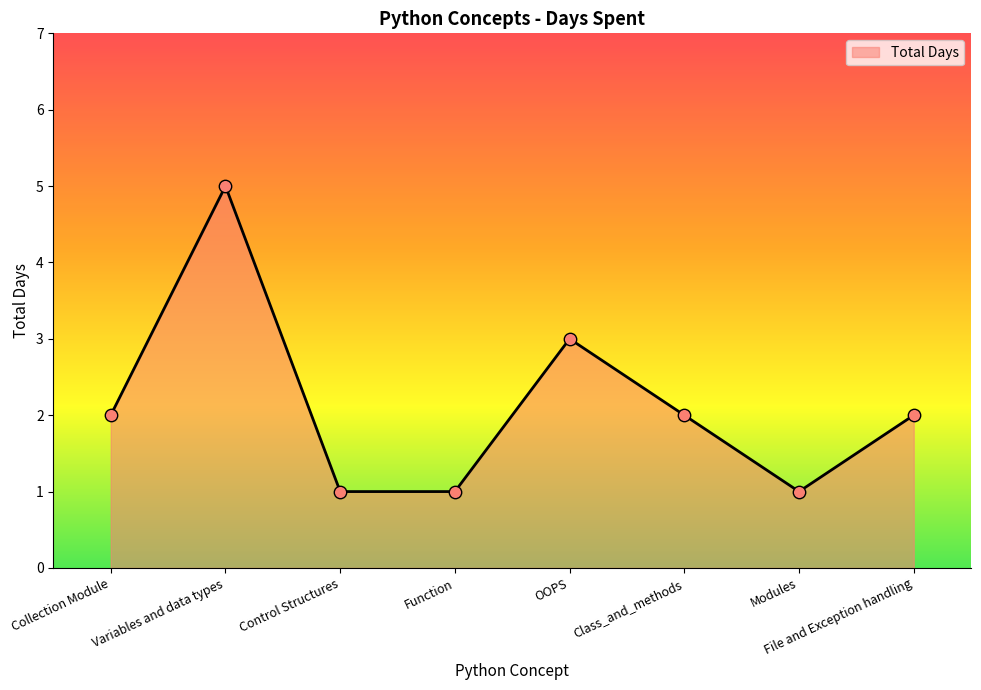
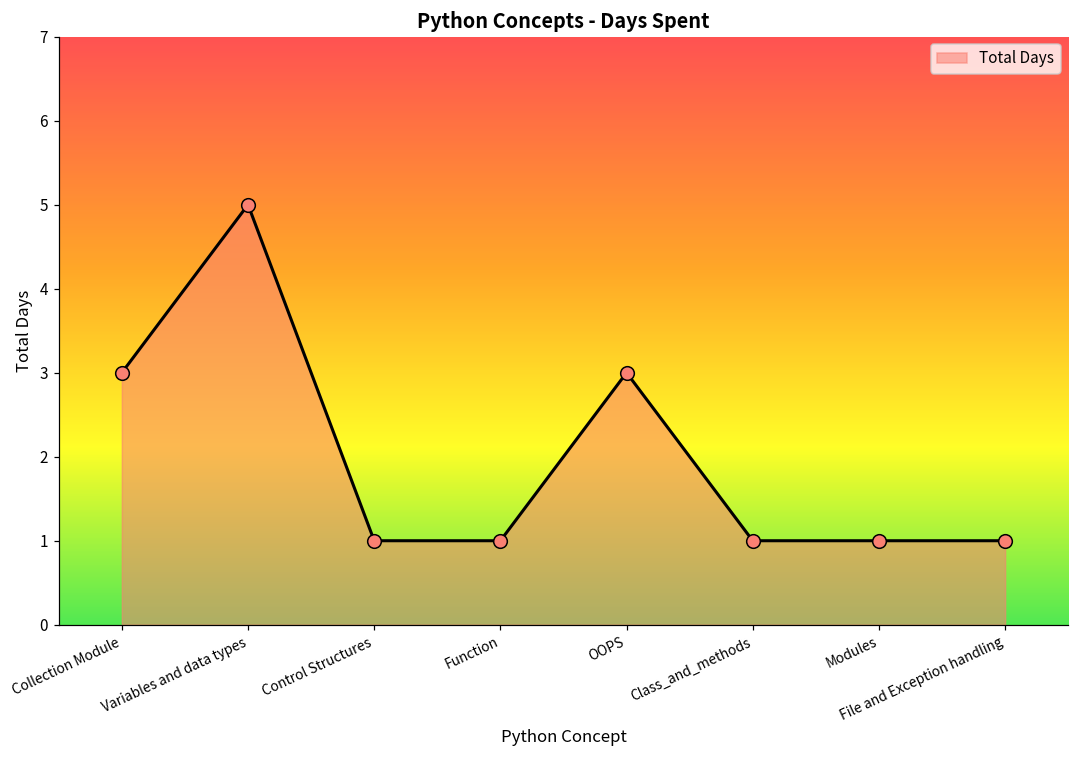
Collection Module: 2 -> 3
Class_and_methods: 2 -> 1
File and Exception handling: 2 -> 1
